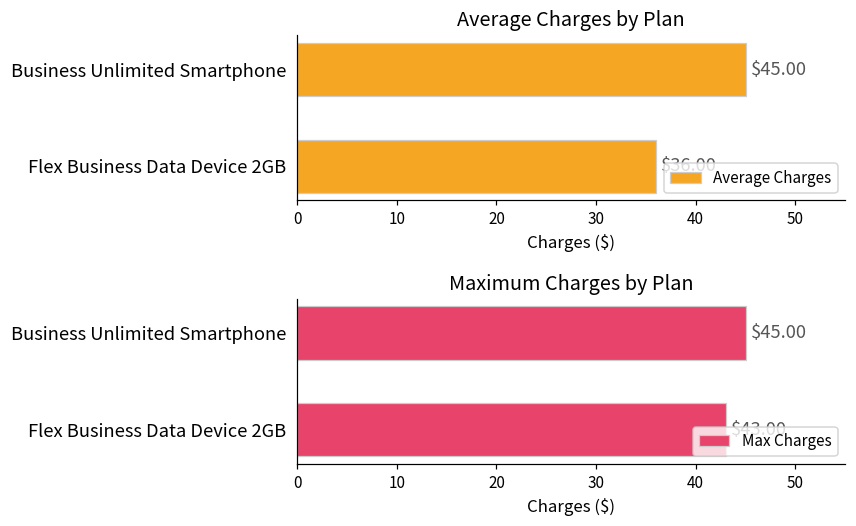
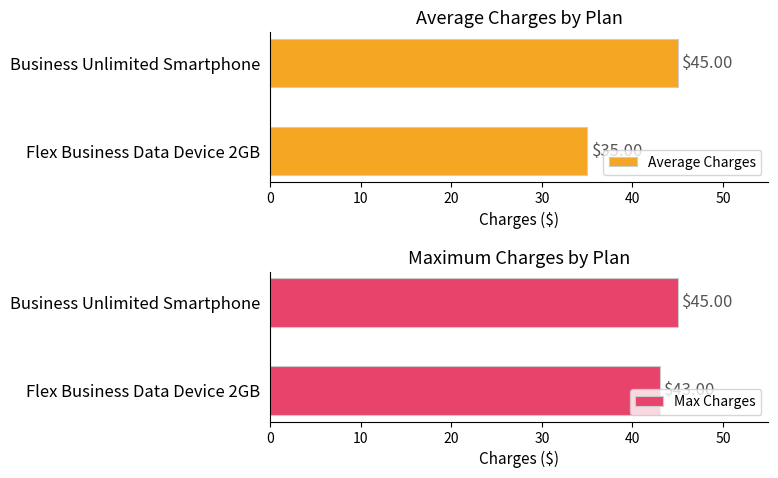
Average Charges by Plan, Flex Business Data Device 2GB: 36 -> 35
